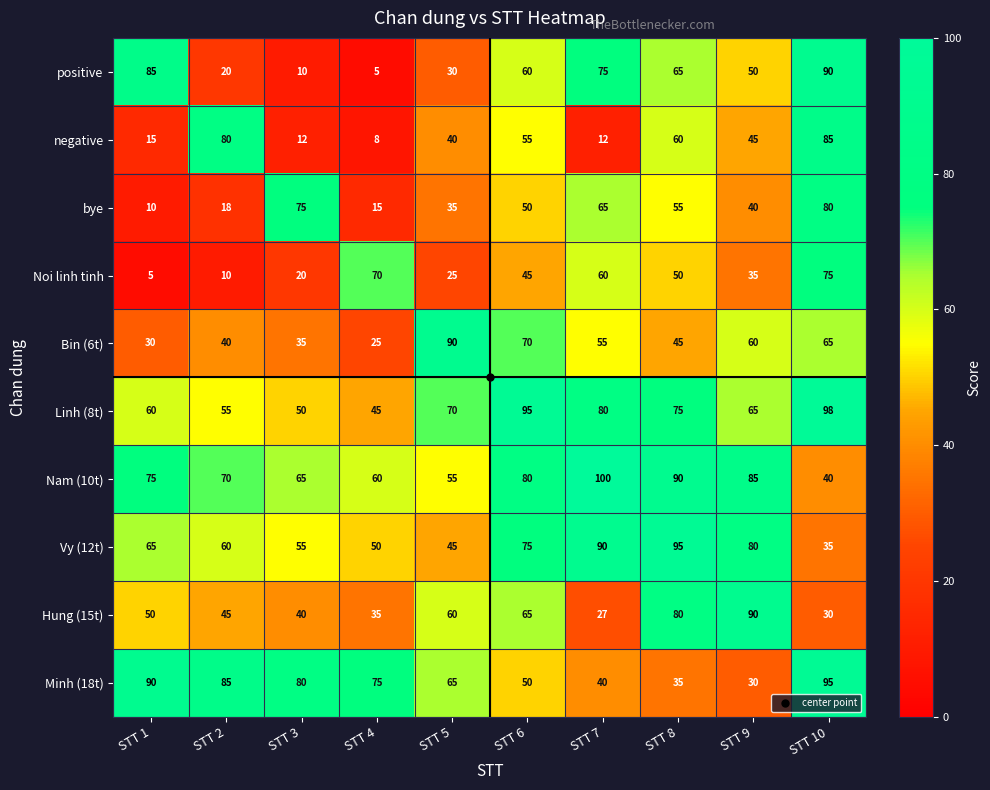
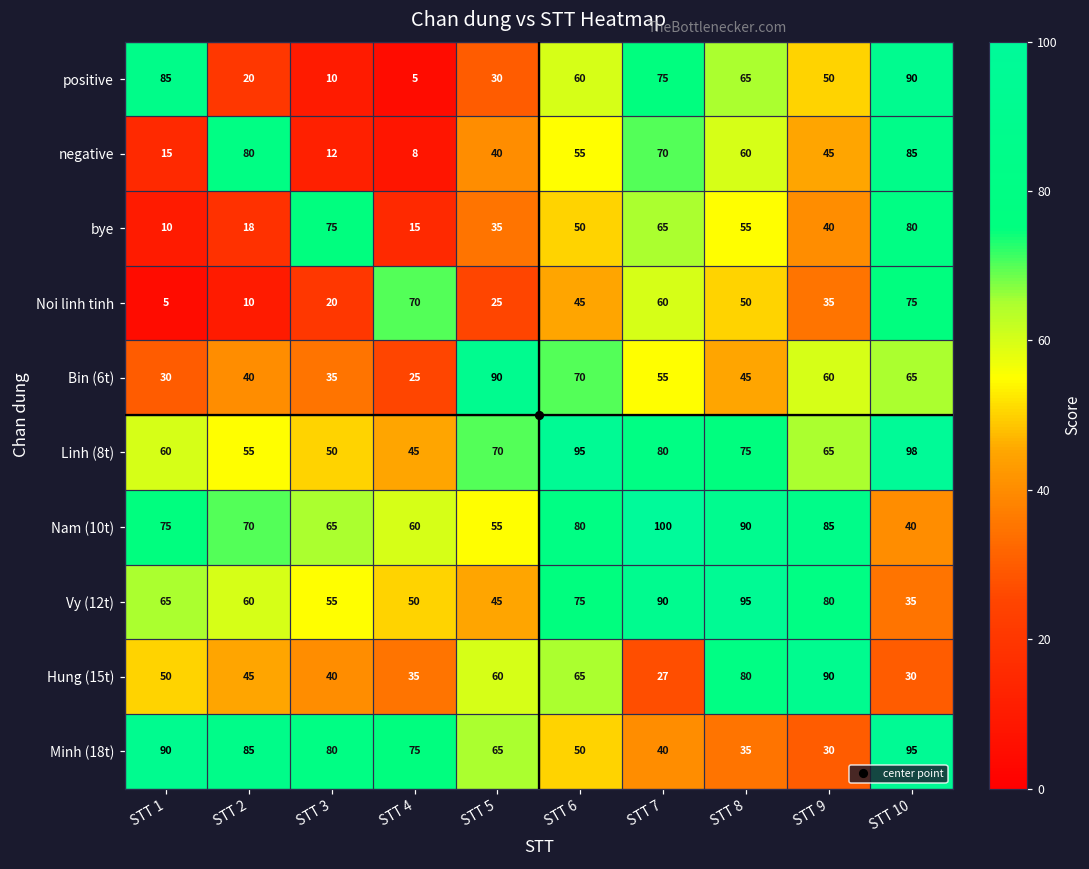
negative, STT 7: 12 -> 70
